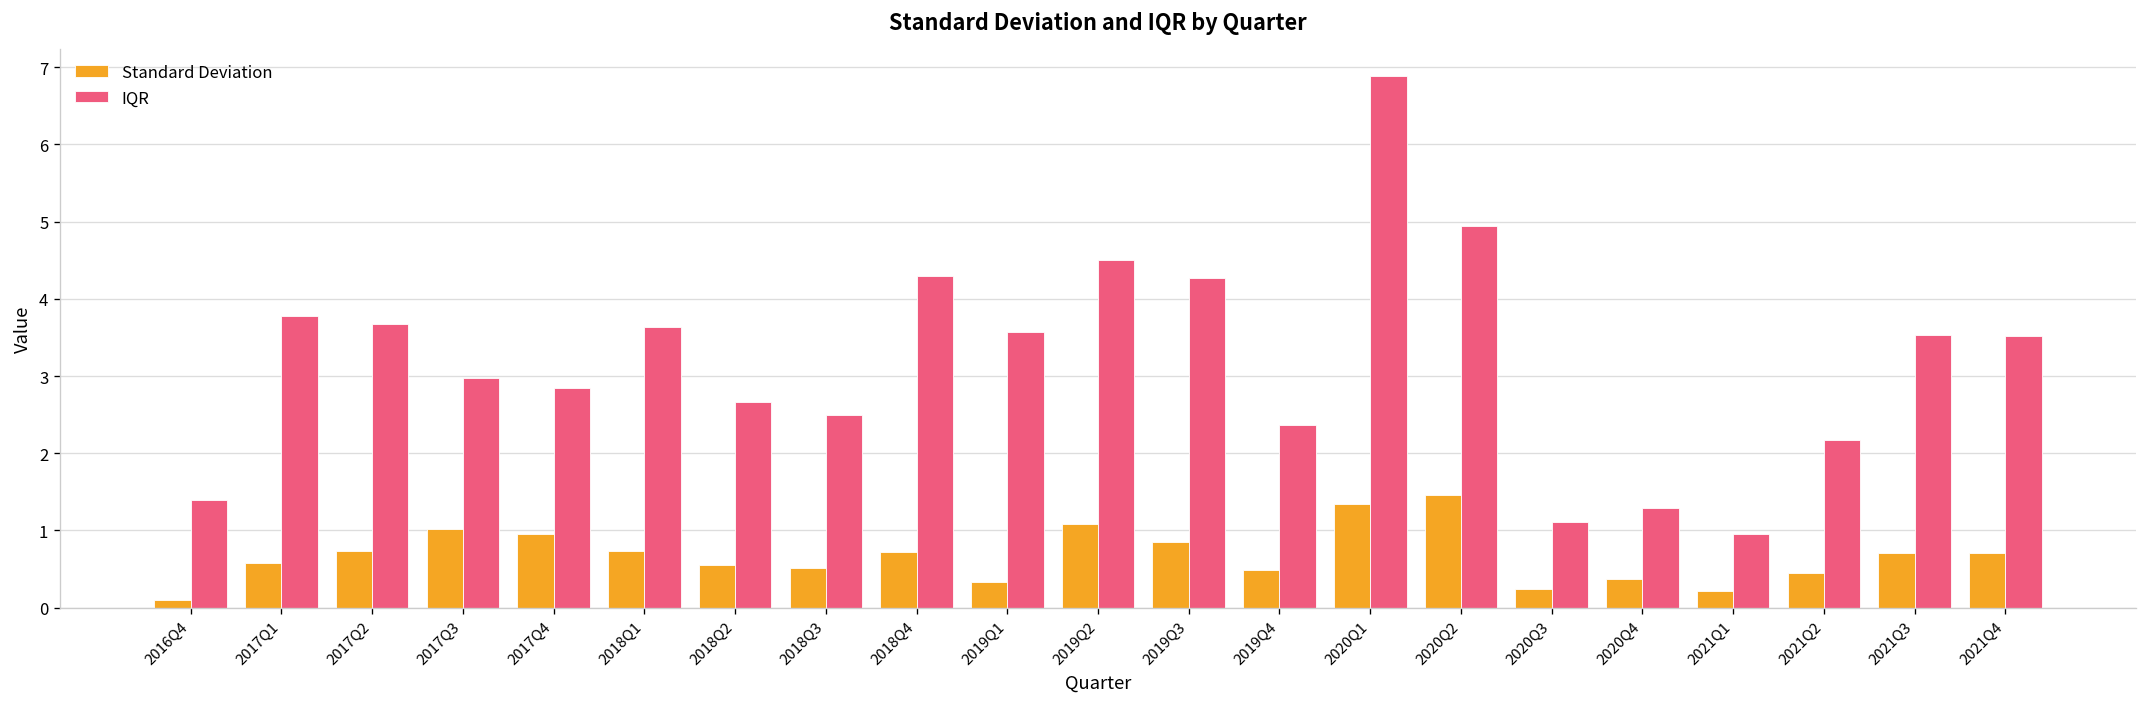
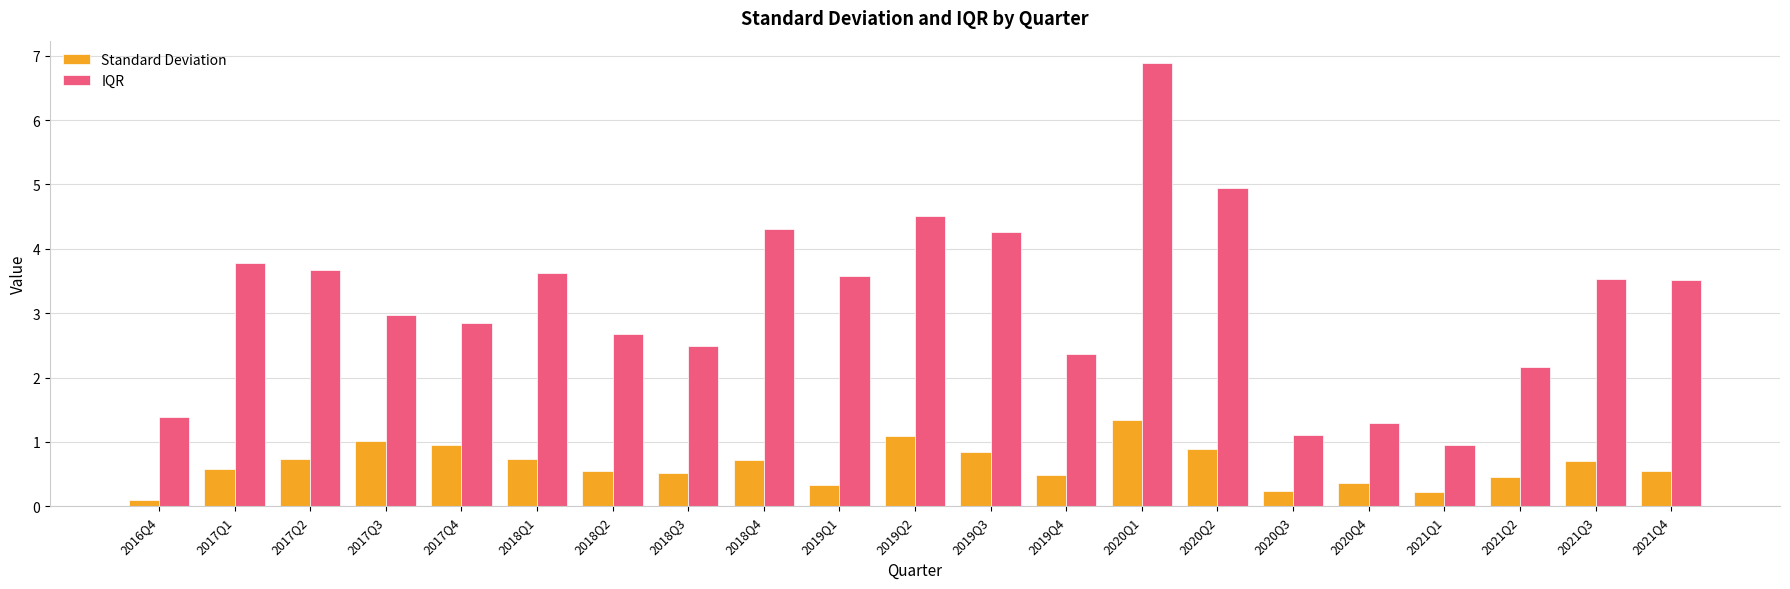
Standard Deviation, 2020Q2: 1.5 -> 0.9
Standard Deviation, 2021Q4: 0.7 -> 0.6
